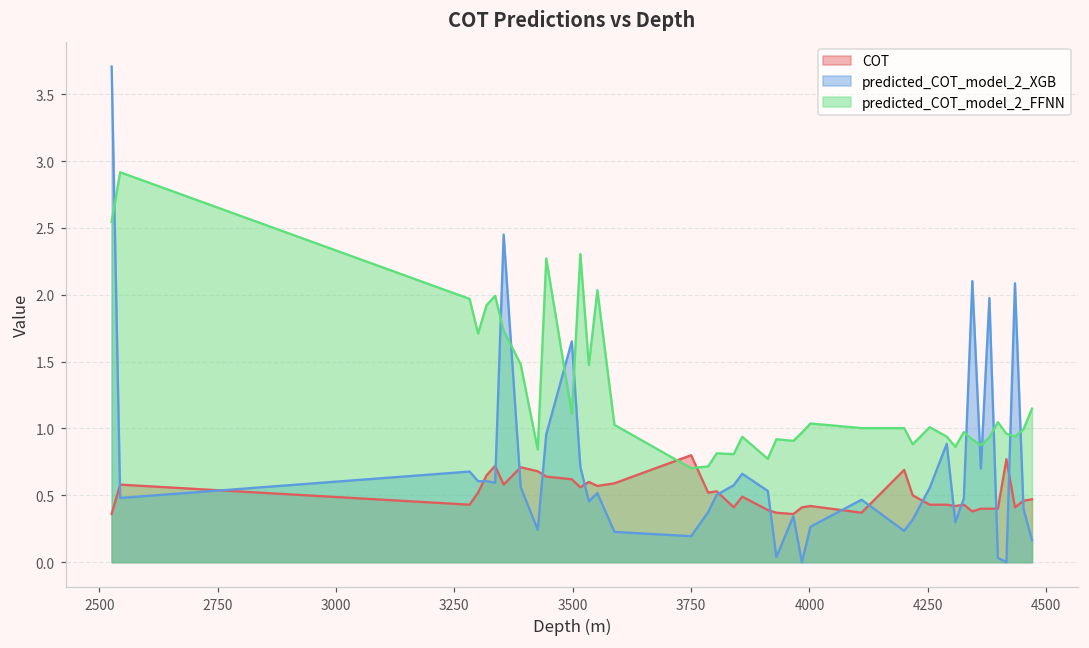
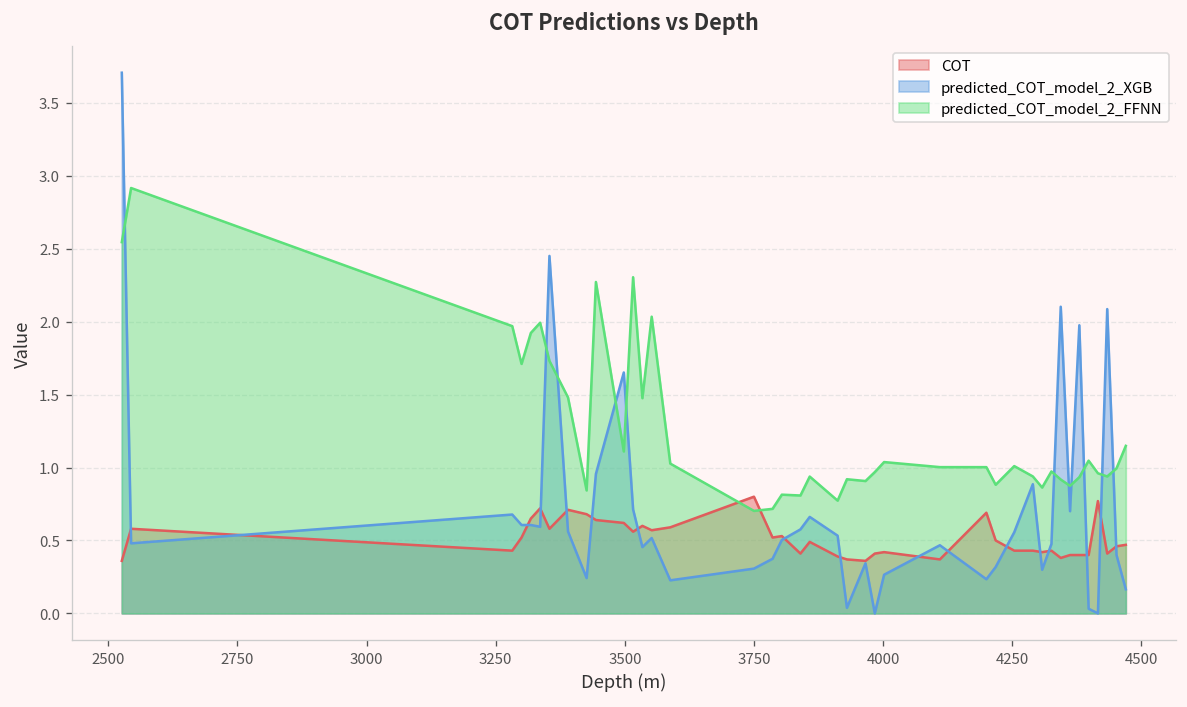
predicted_COT_model_2_XGB, 3750: 0.19 -> 0.31
